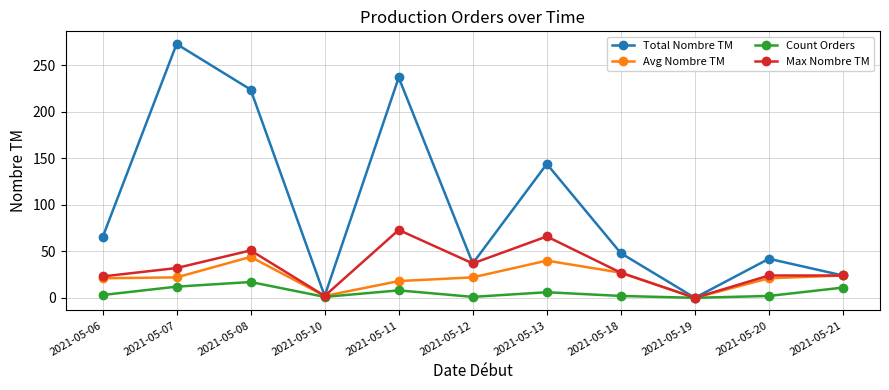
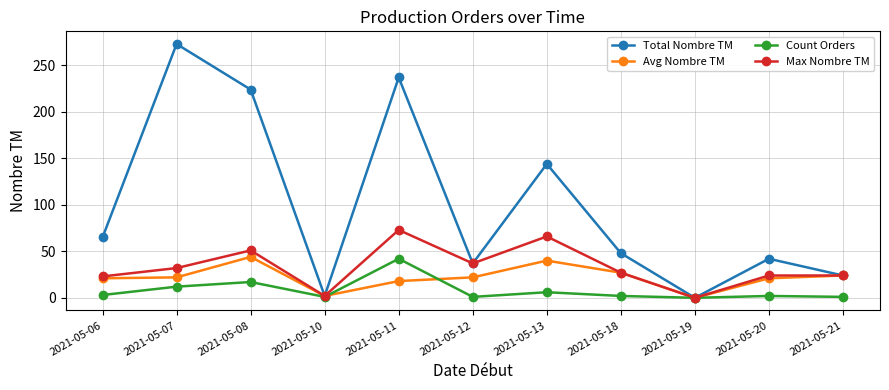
Count Orders, 2021-05-11: 10 -> 40
Count Orders, 2021-05-21: 10 -> 0
